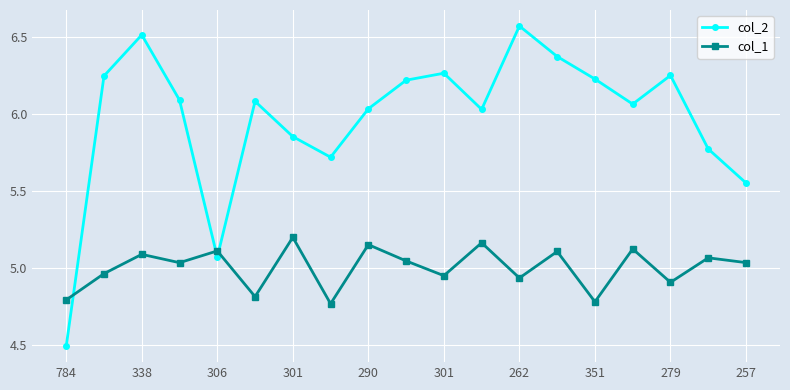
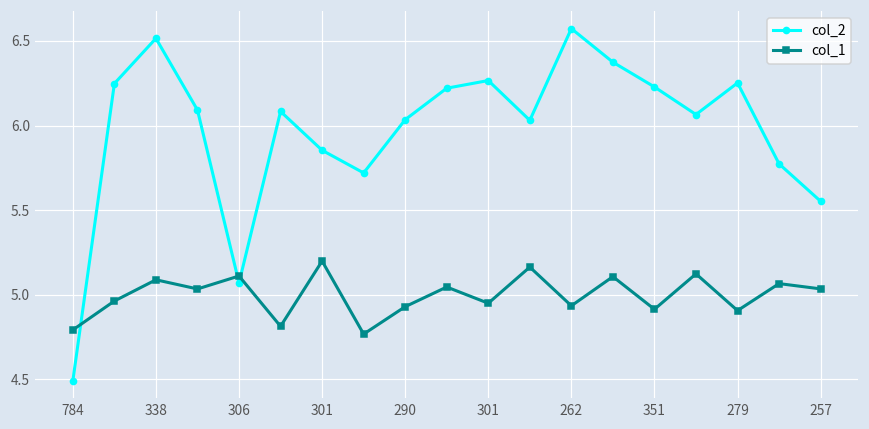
col_1, 290: 5.15 -> 4.93
col_1, 351: 4.78 -> 4.91
